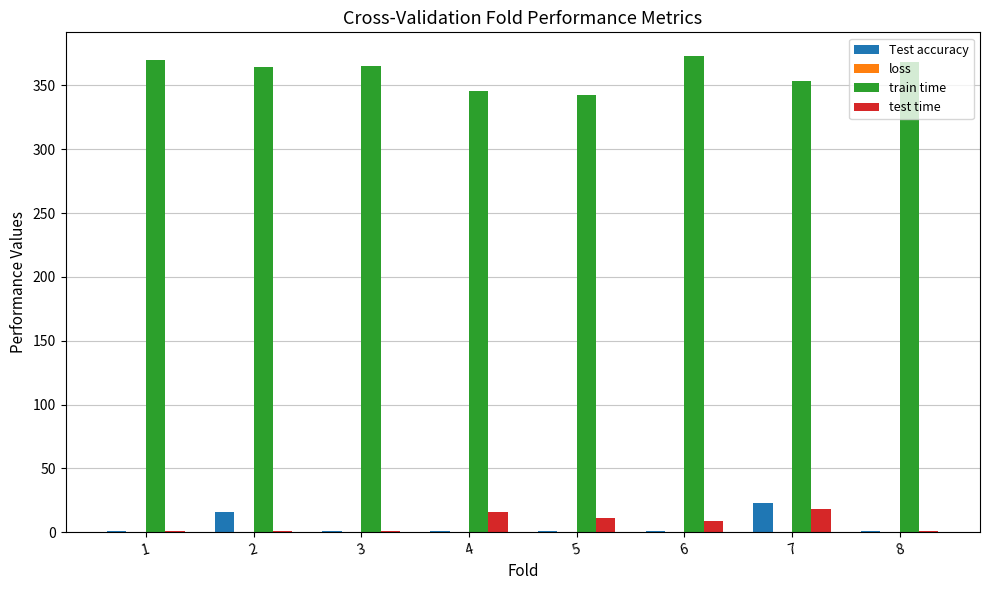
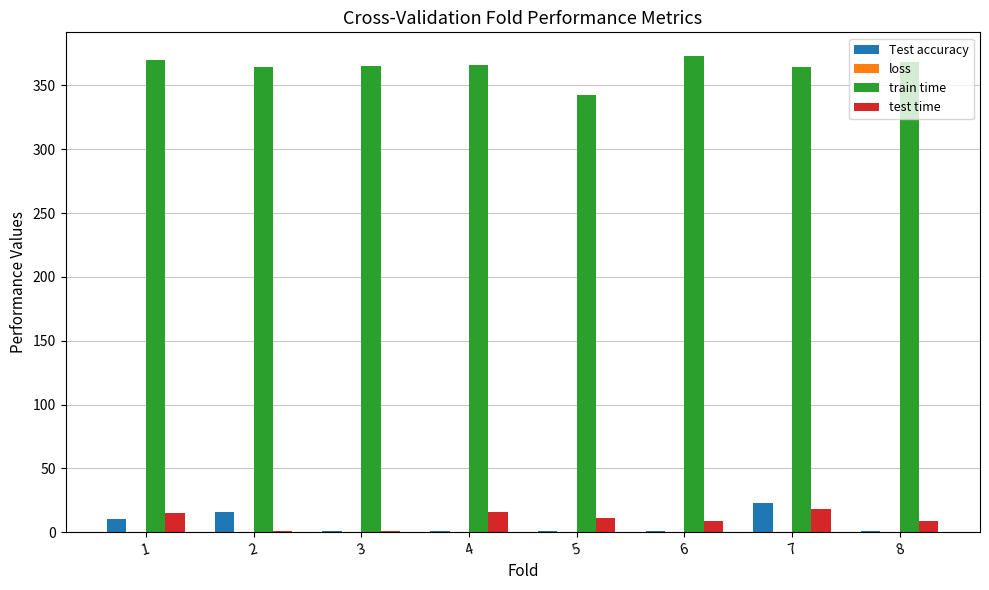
Test accuracy, 1: 1 -> 11
test time, 1: 1 -> 15
train time, 4: 346 -> 366
train time, 7: 353 -> 364
test time, 8: 1 -> 9
